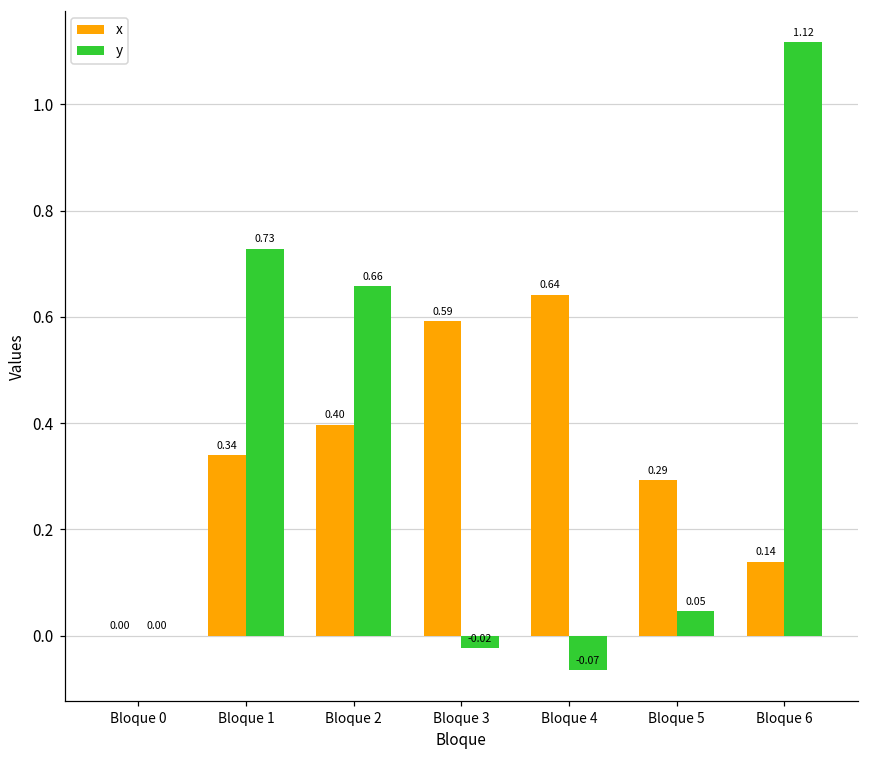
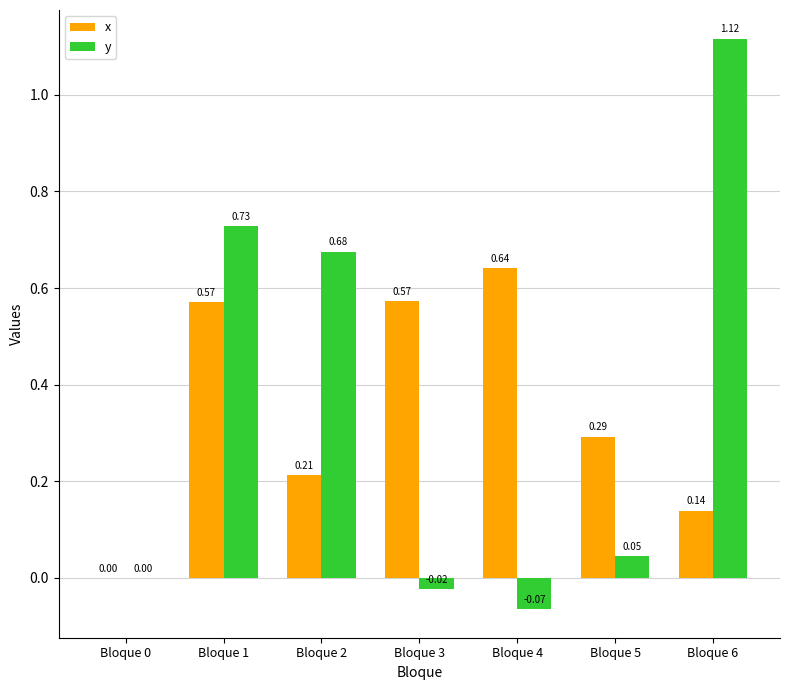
x, Bloque 1: 0.34 -> 0.57
x, Bloque 2: 0.40 -> 0.21
y, Bloque 2: 0.66 -> 0.68
x, Bloque 3: 0.59 -> 0.57
